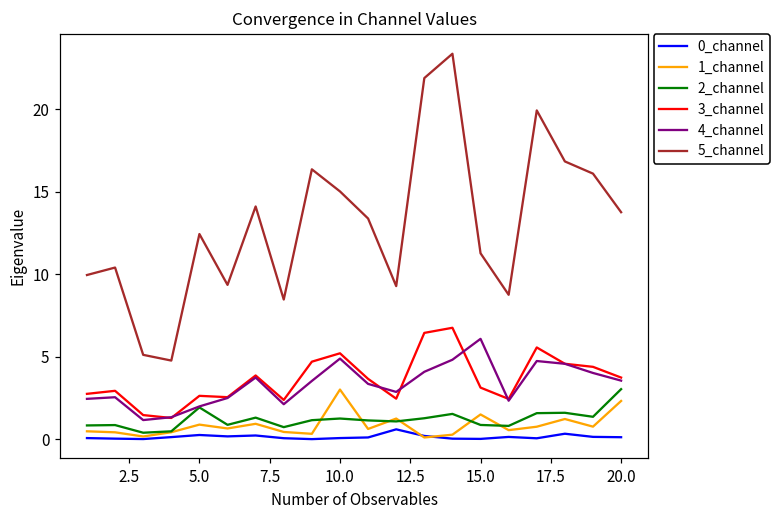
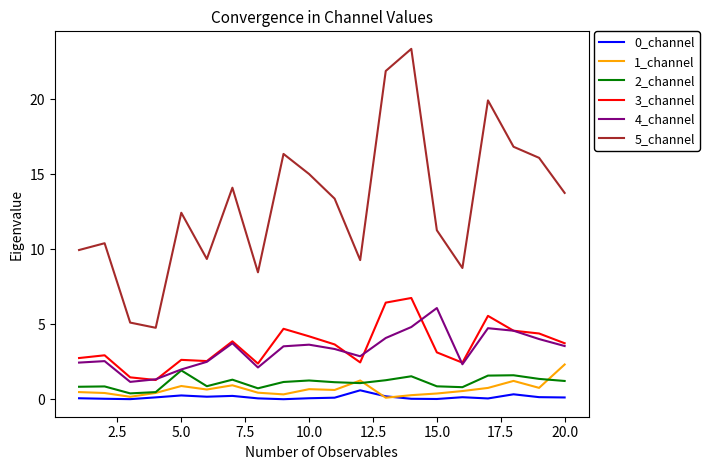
1_channel, 10.0: 3.0 -> 0.7
3_channel, 10.0: 5.2 -> 4.2
4_channel, 10.0: 4.9 -> 3.6
1_channel, 15.0: 1.5 -> 0.4
2_channel, 20.0: 3.0 -> 1.2
